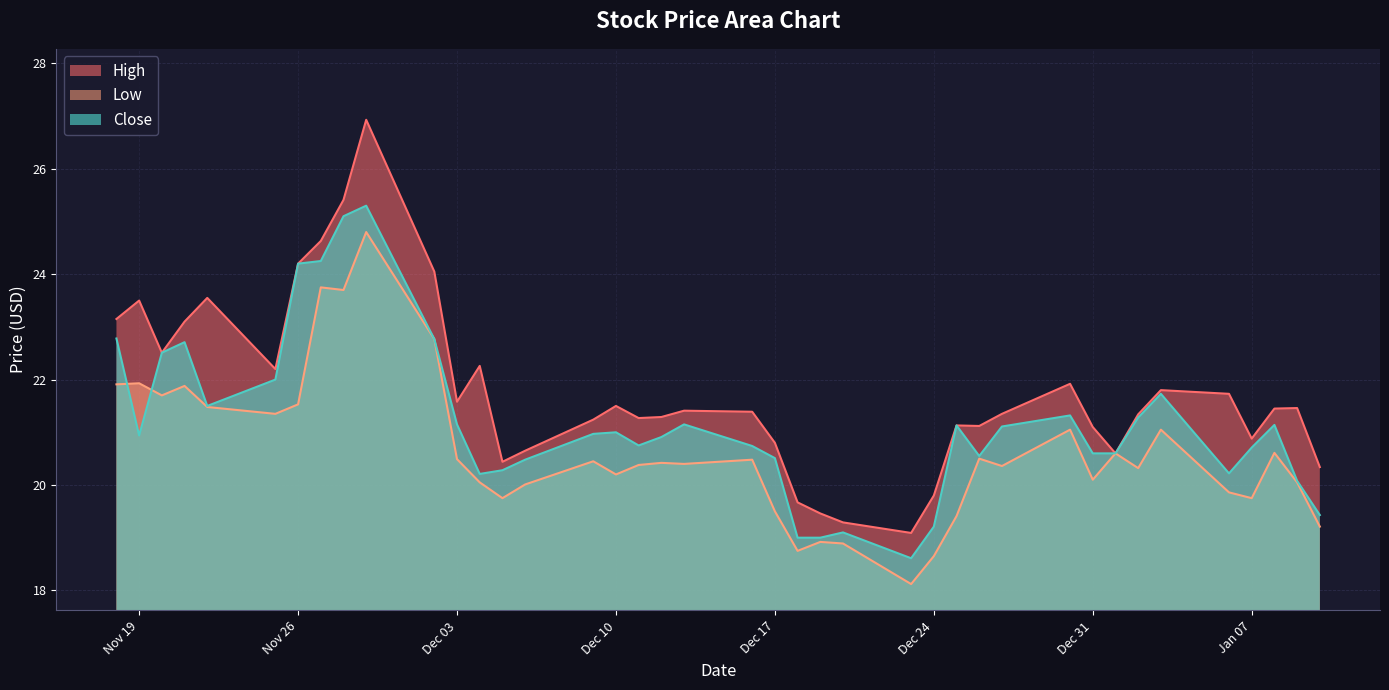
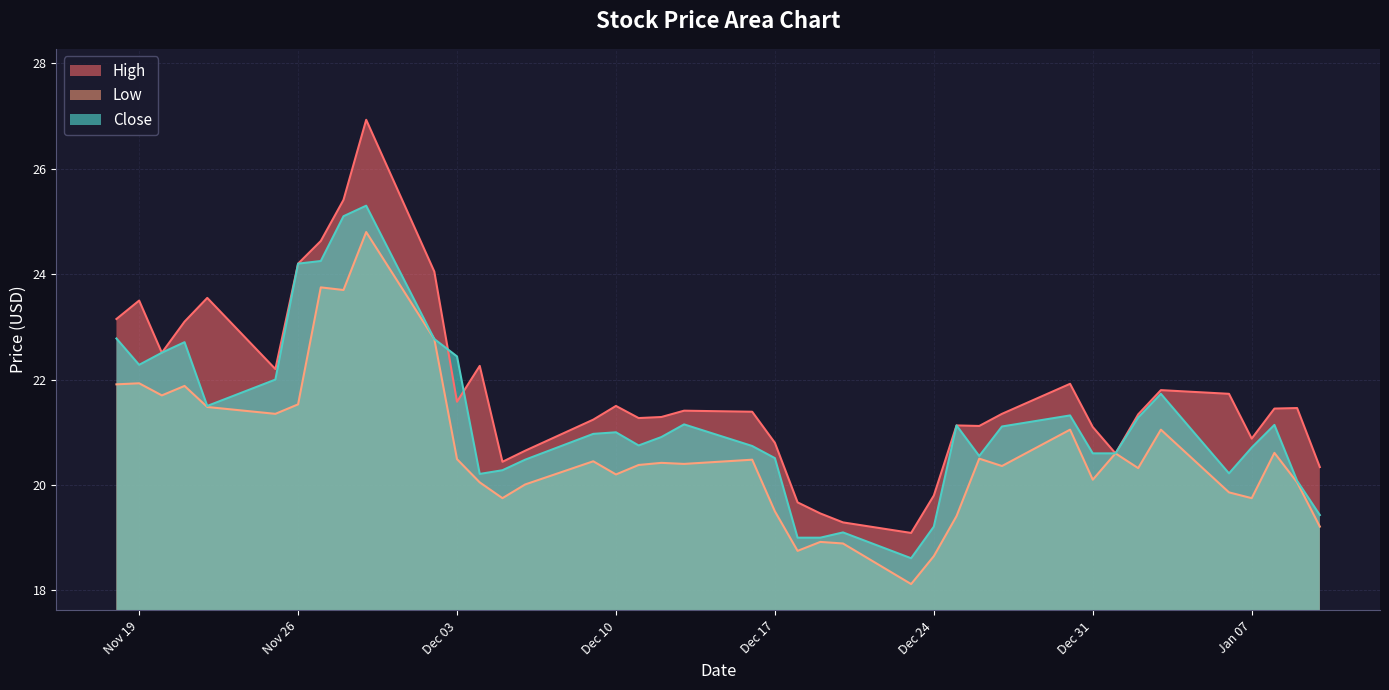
Close, Nov 19: 20.9 -> 22.3
Close, Dec 03: 21.2 -> 22.4
